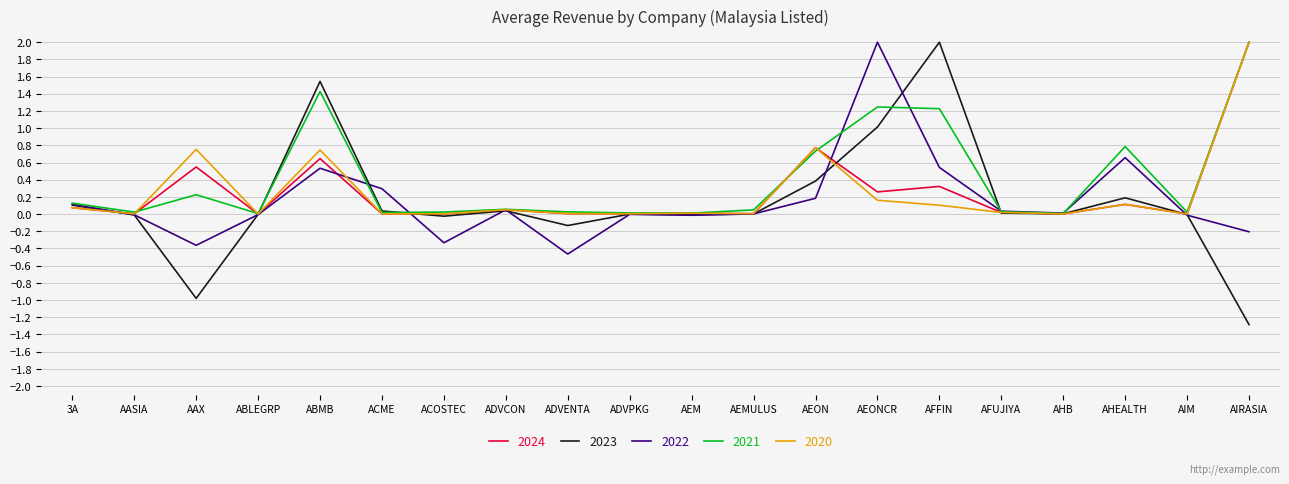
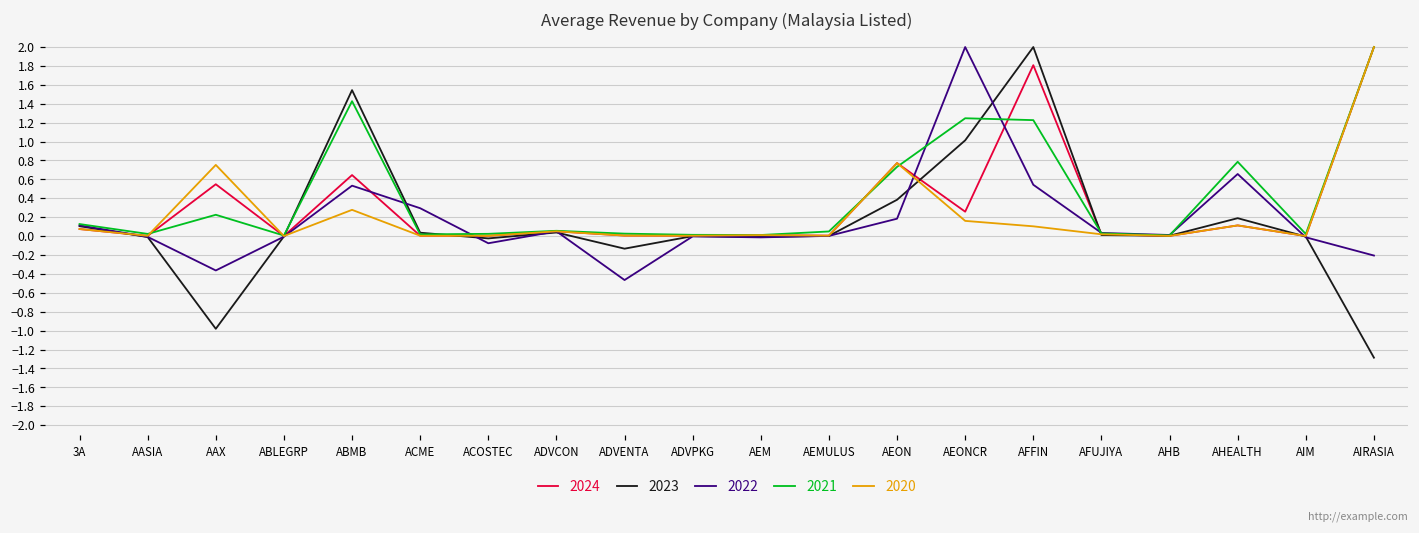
2020, ABMB: 0.7 -> 0.3
2022, ACOSTEC: -0.3 -> -0.1
2024, AFFIN: 0.3 -> 1.8
